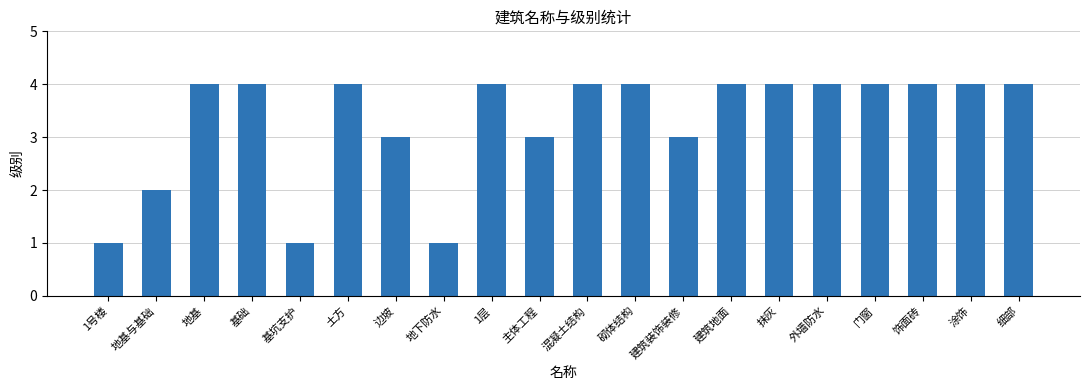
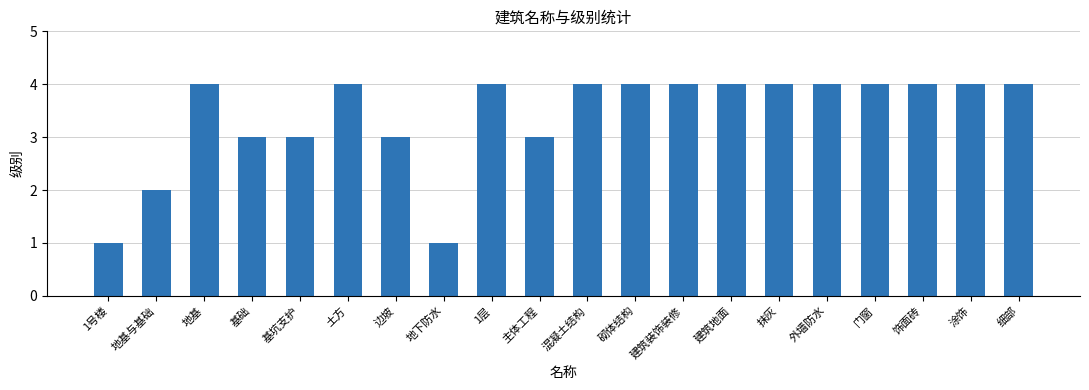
基础: 4 -> 3
基坑支护: 1 -> 3
建筑装饰装修: 3 -> 4
